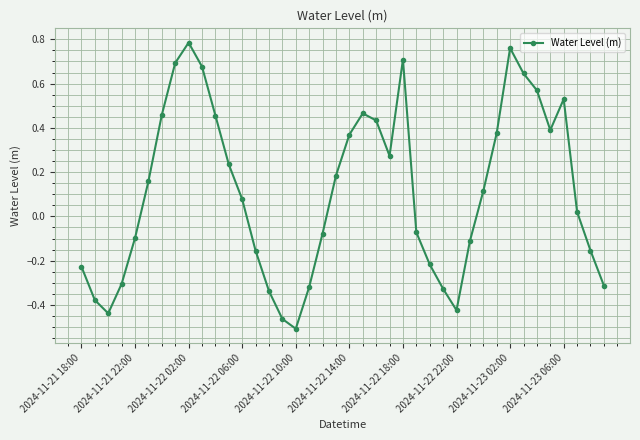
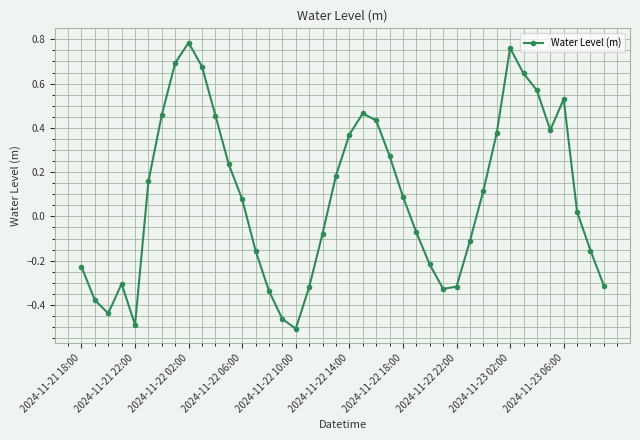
2024-11-21 22:00: -0.10 -> -0.49
2024-11-22 18:00: 0.71 -> 0.09
2024-11-22 22:00: -0.42 -> -0.32
